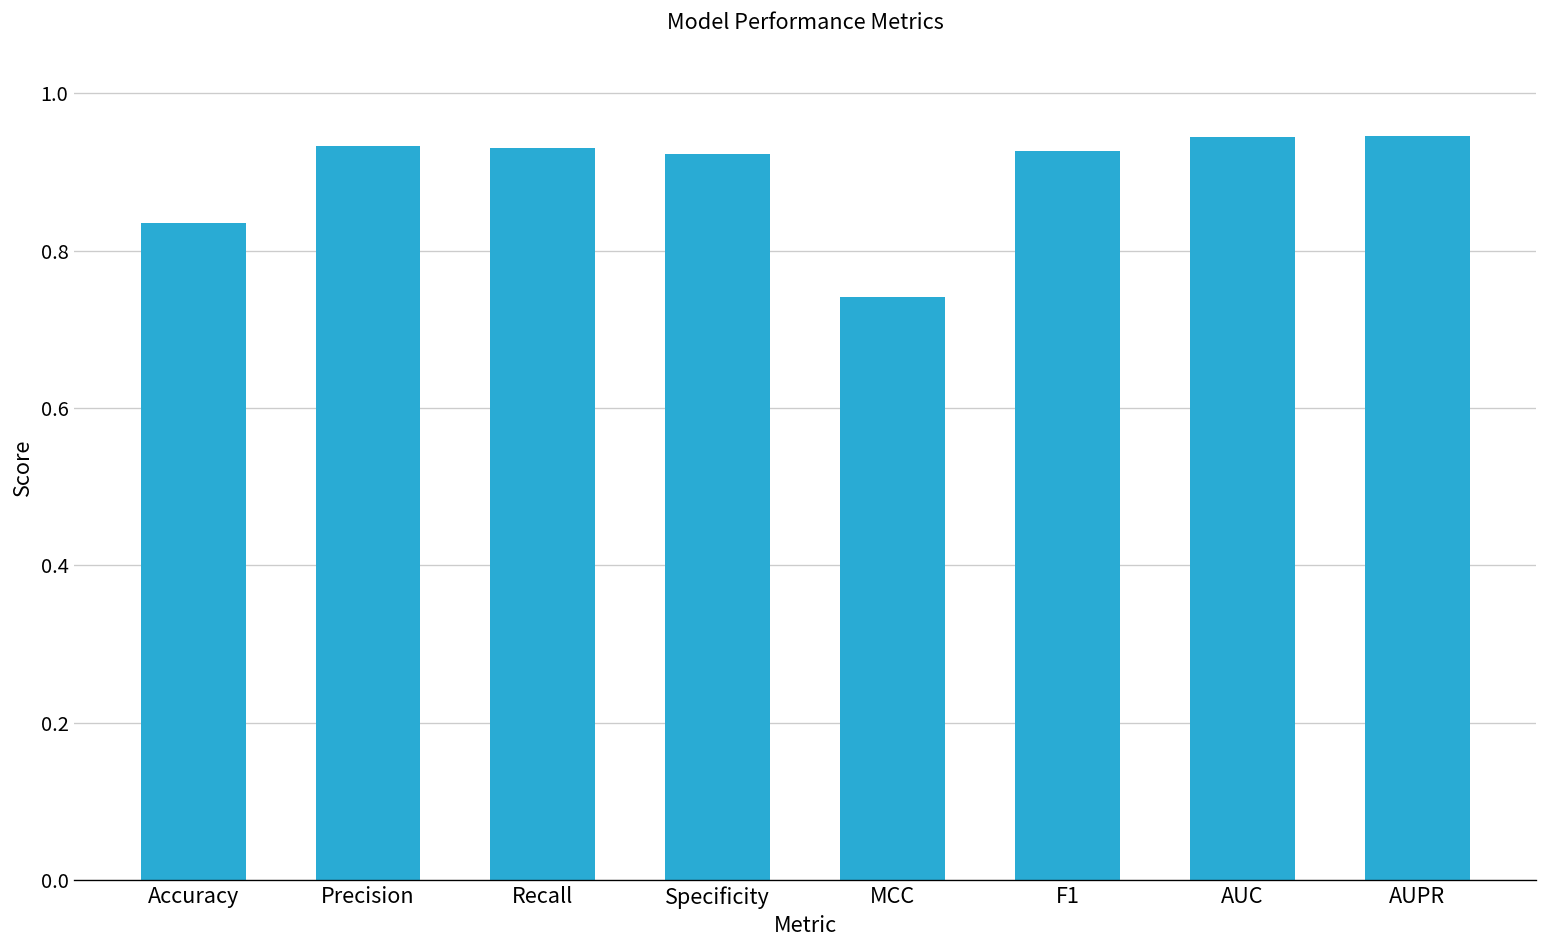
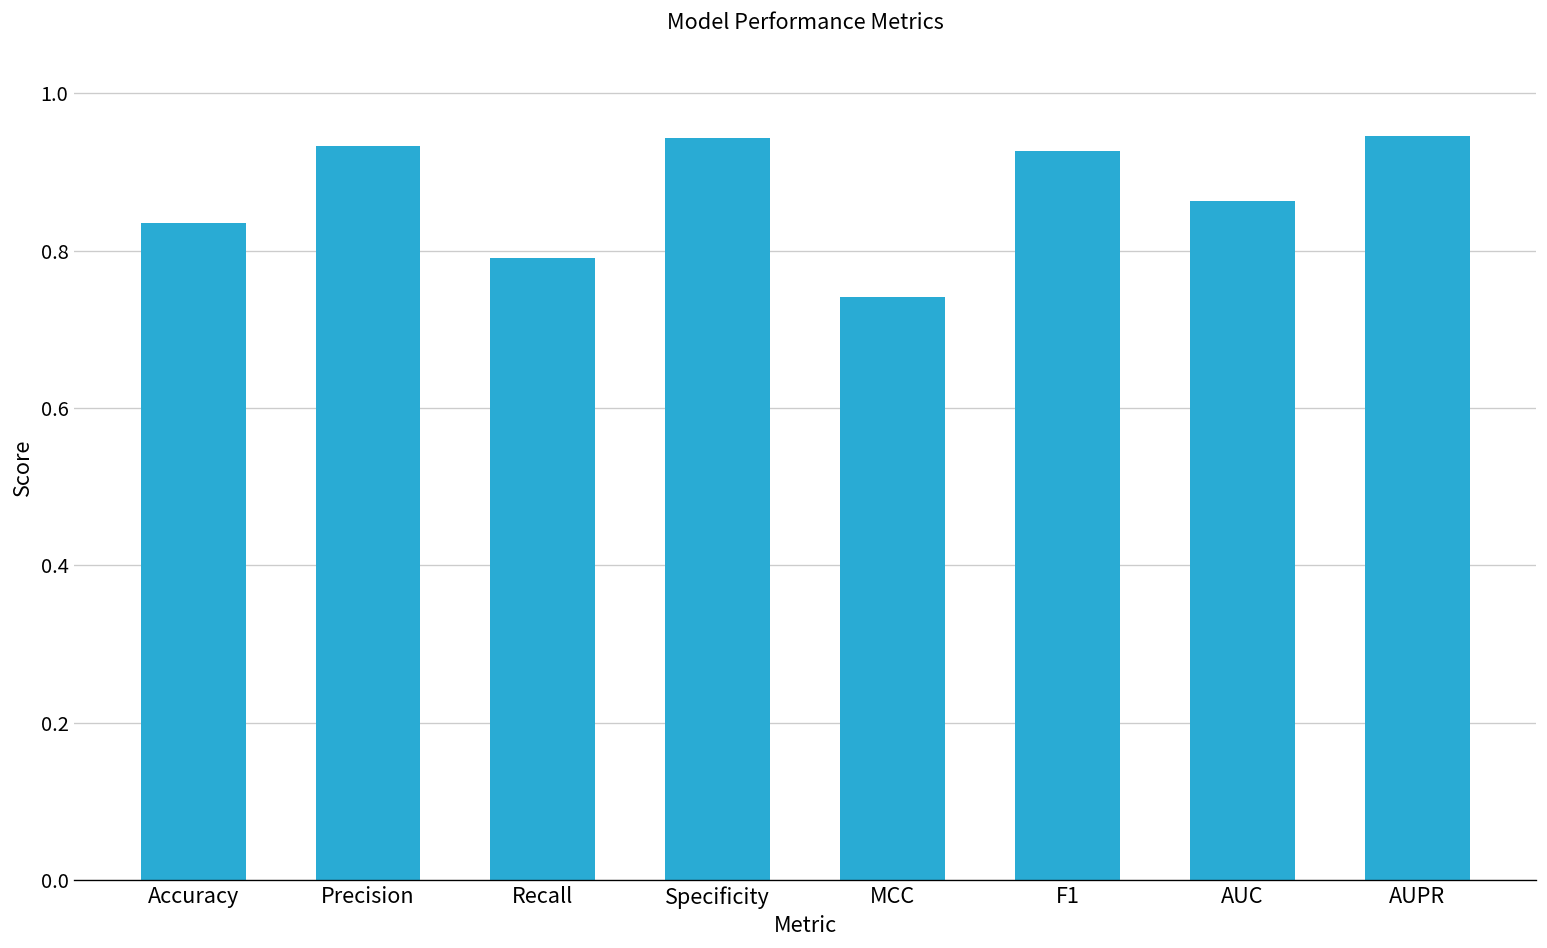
Recall: 0.93 -> 0.79
Specificity: 0.92 -> 0.94
AUC: 0.94 -> 0.86
